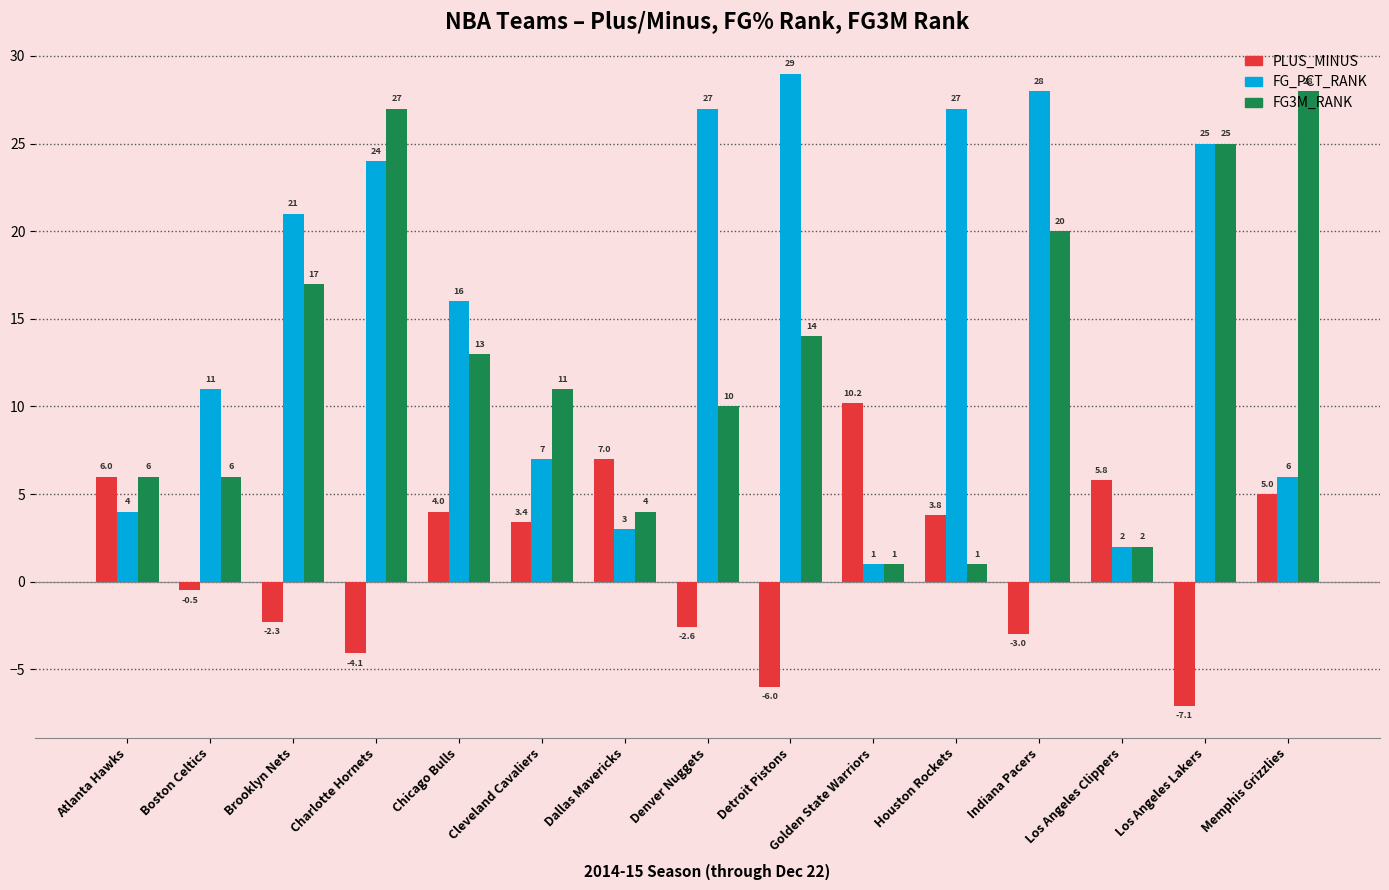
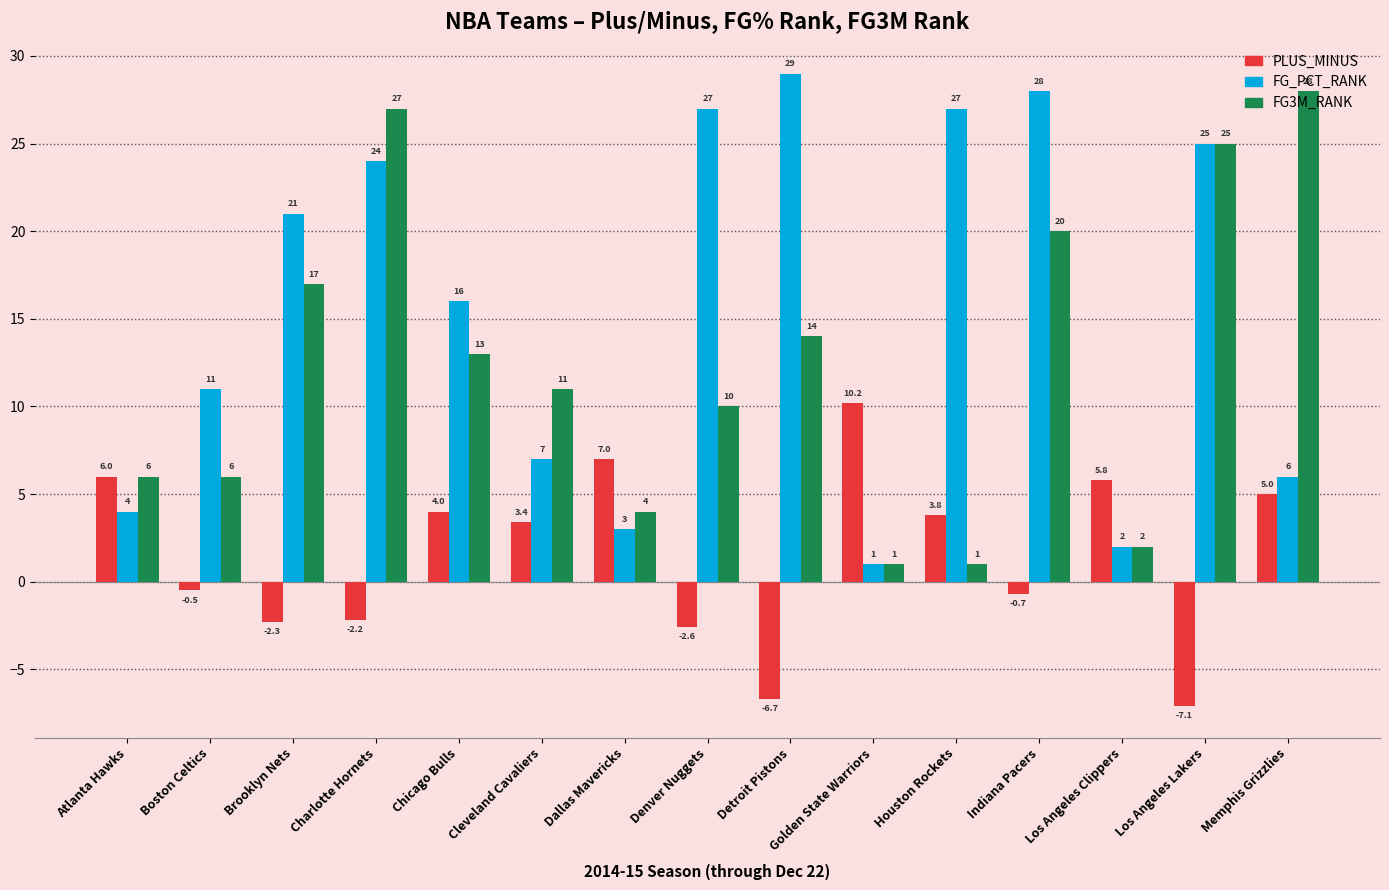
PLUS_MINUS, Charlotte Hornets: -4.1 -> -2.2
PLUS_MINUS, Detroit Pistons: -6.0 -> -6.7
PLUS_MINUS, Indiana Pacers: -3.0 -> -0.7
